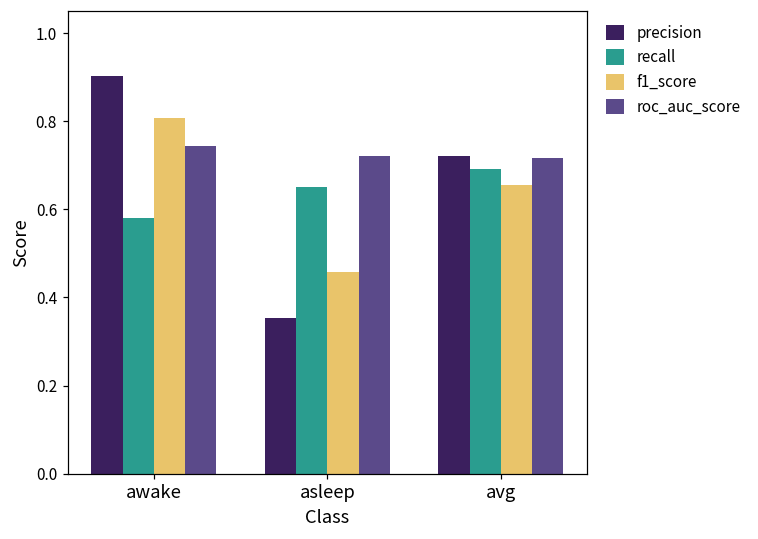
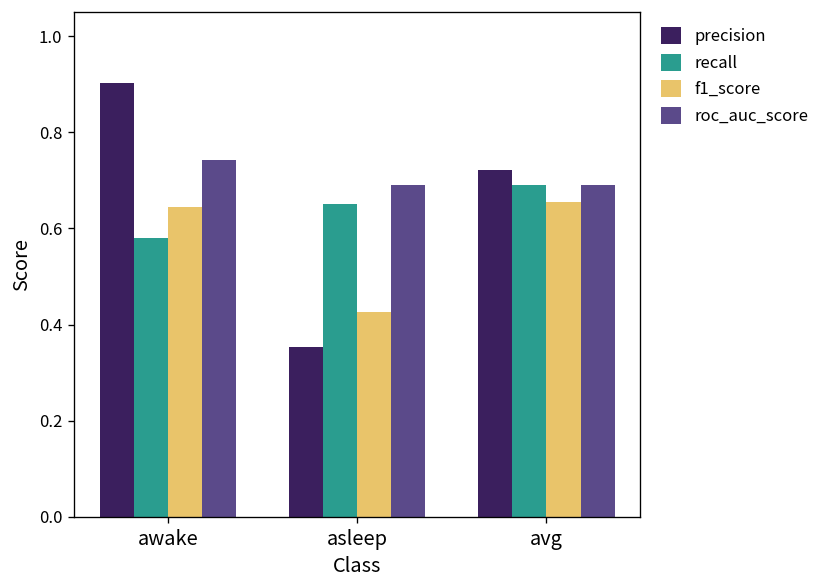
f1_score, awake: 0.81 -> 0.64
f1_score, asleep: 0.46 -> 0.43
roc_auc_score, asleep: 0.72 -> 0.69
roc_auc_score, avg: 0.72 -> 0.69
